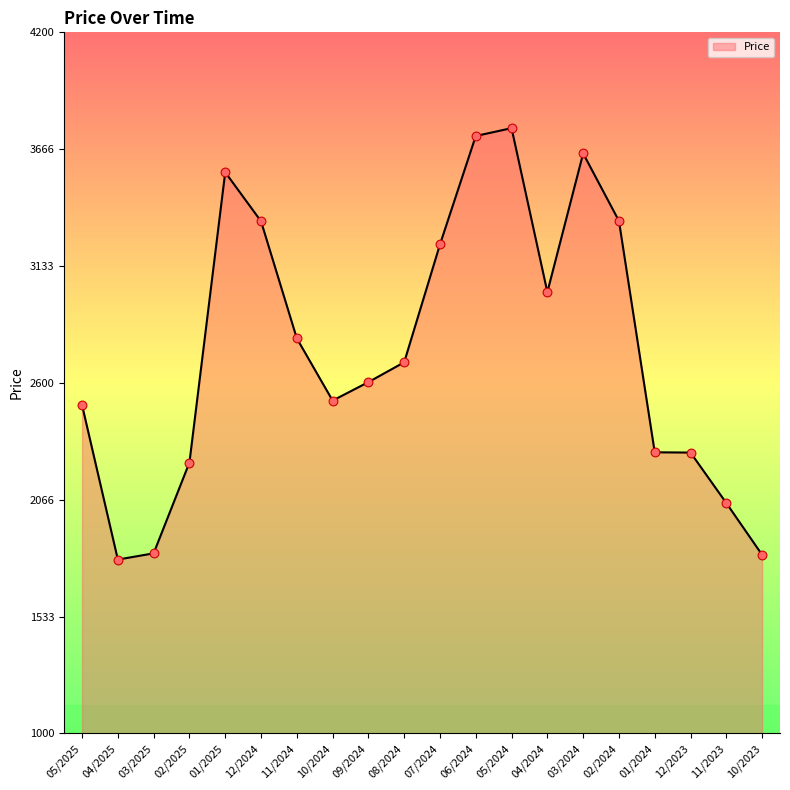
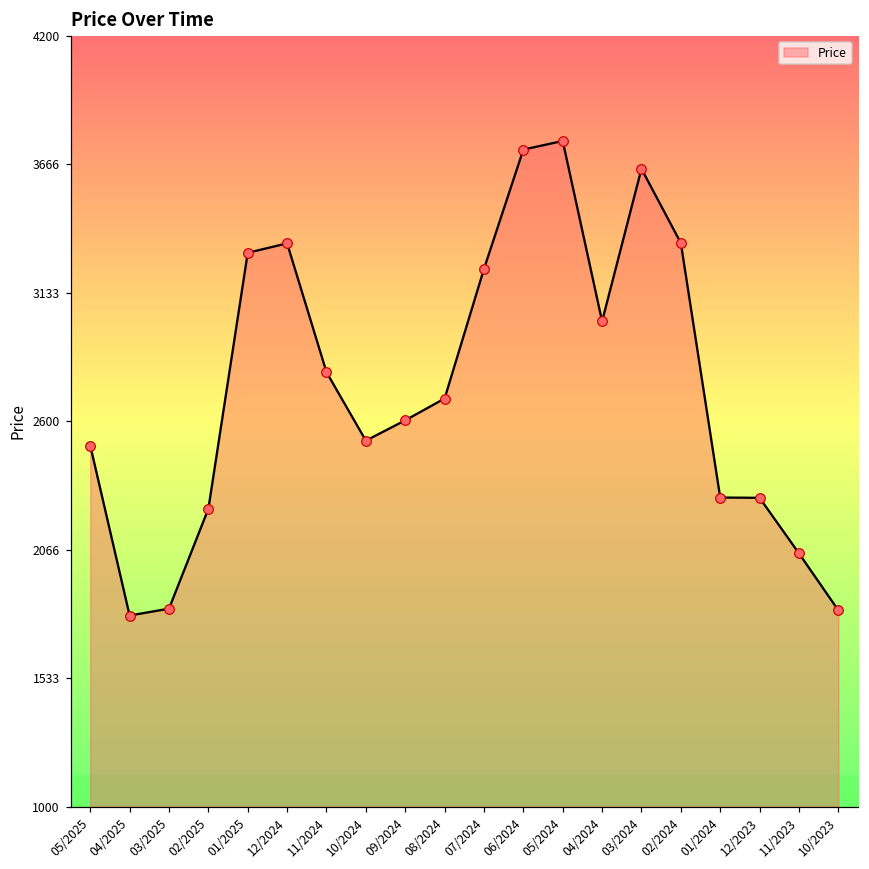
01/2025: 3560 -> 3300
